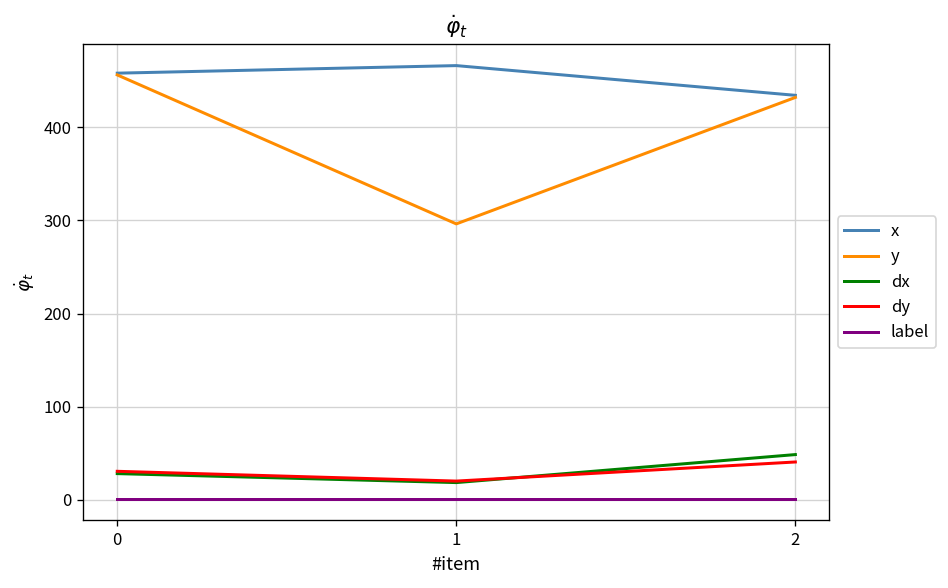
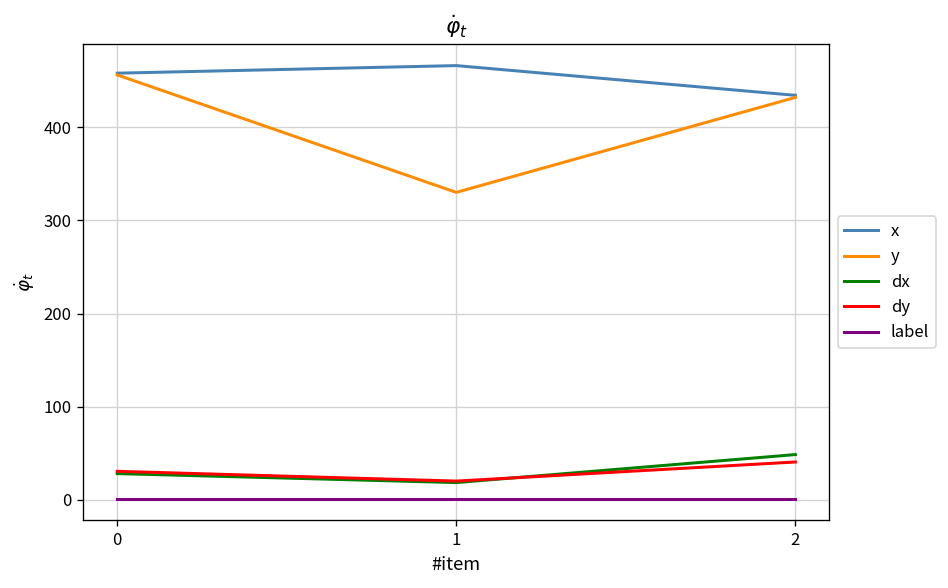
y, 1: 300 -> 330
